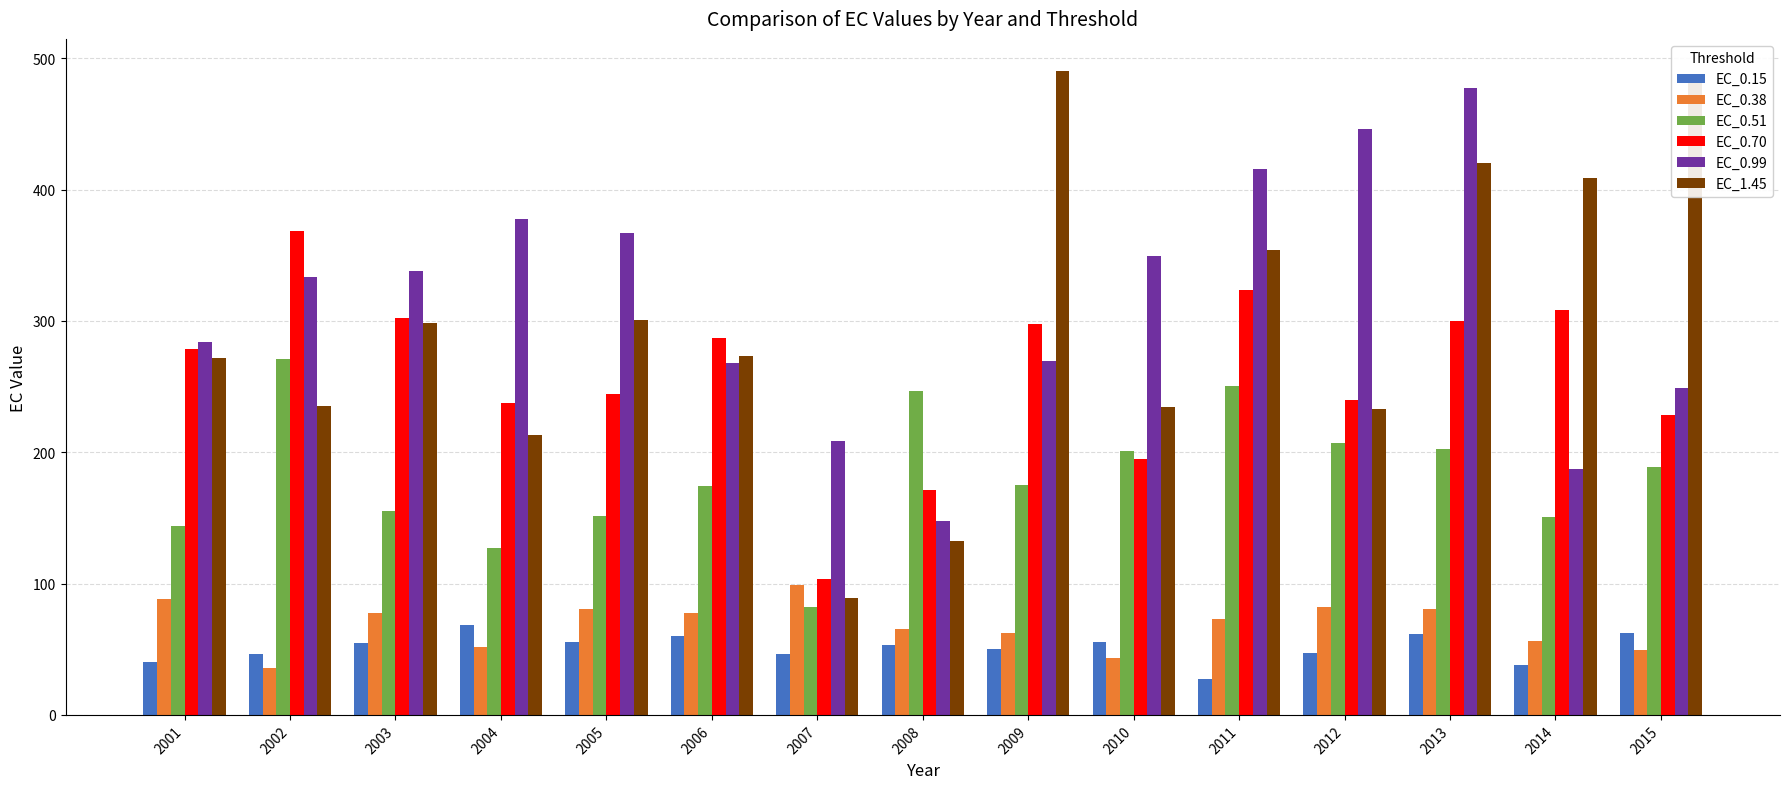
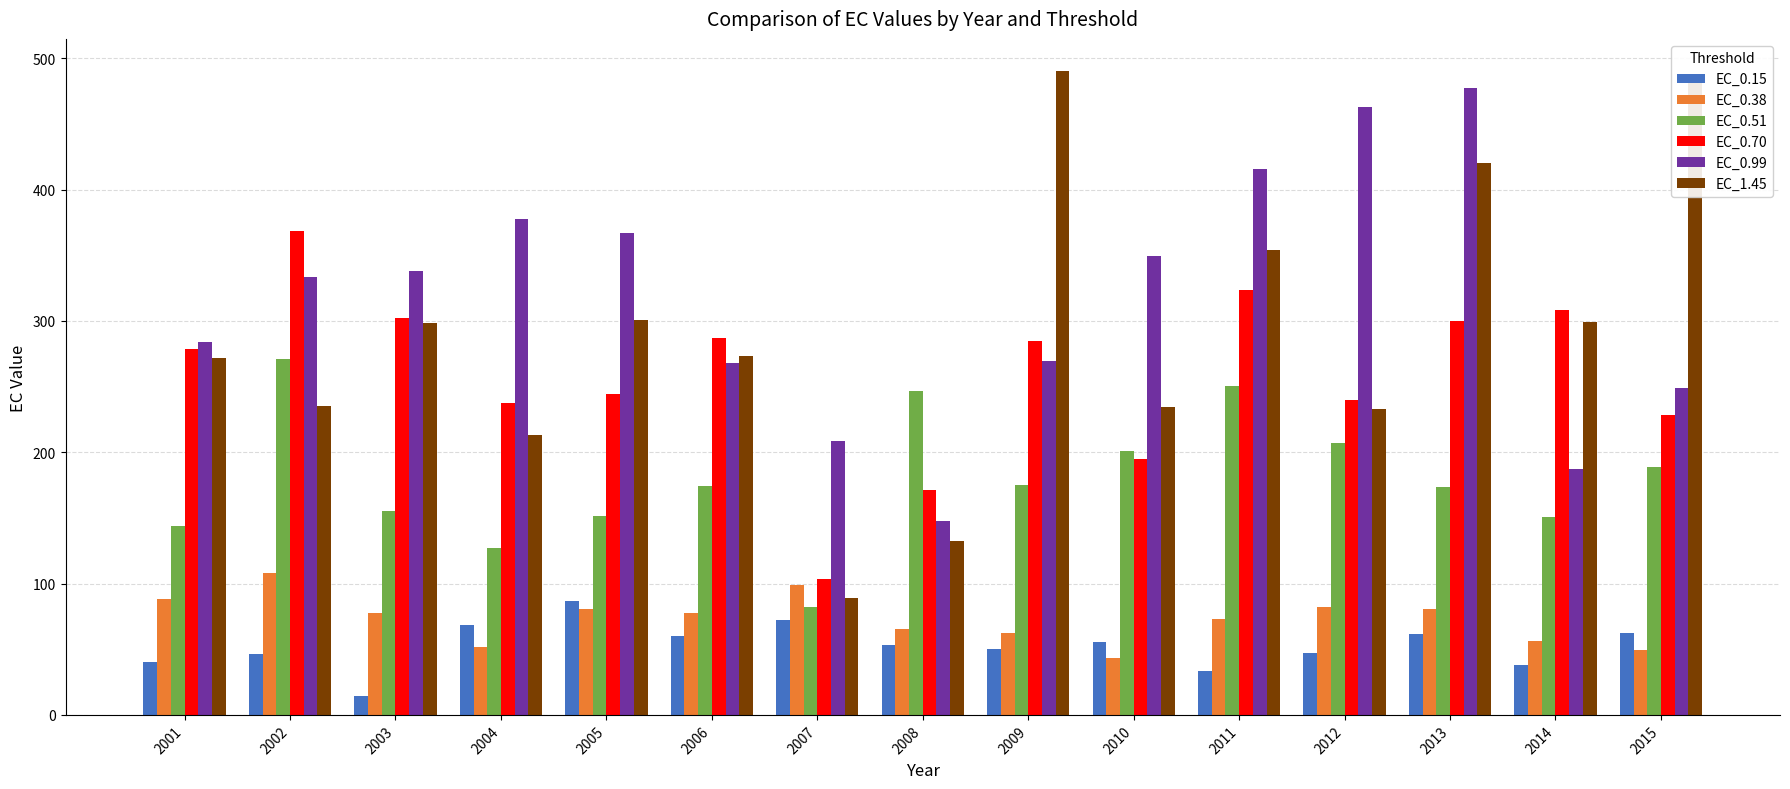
EC_0.38, 2002: 36 -> 108
EC_0.15, 2003: 55 -> 15
EC_0.15, 2005: 55 -> 86
EC_0.15, 2007: 47 -> 72
EC_0.70, 2009: 298 -> 285
EC_0.15, 2011: 27 -> 34
EC_0.99, 2012: 446 -> 463
EC_0.51, 2013: 202 -> 174
EC_1.45, 2014: 409 -> 300
